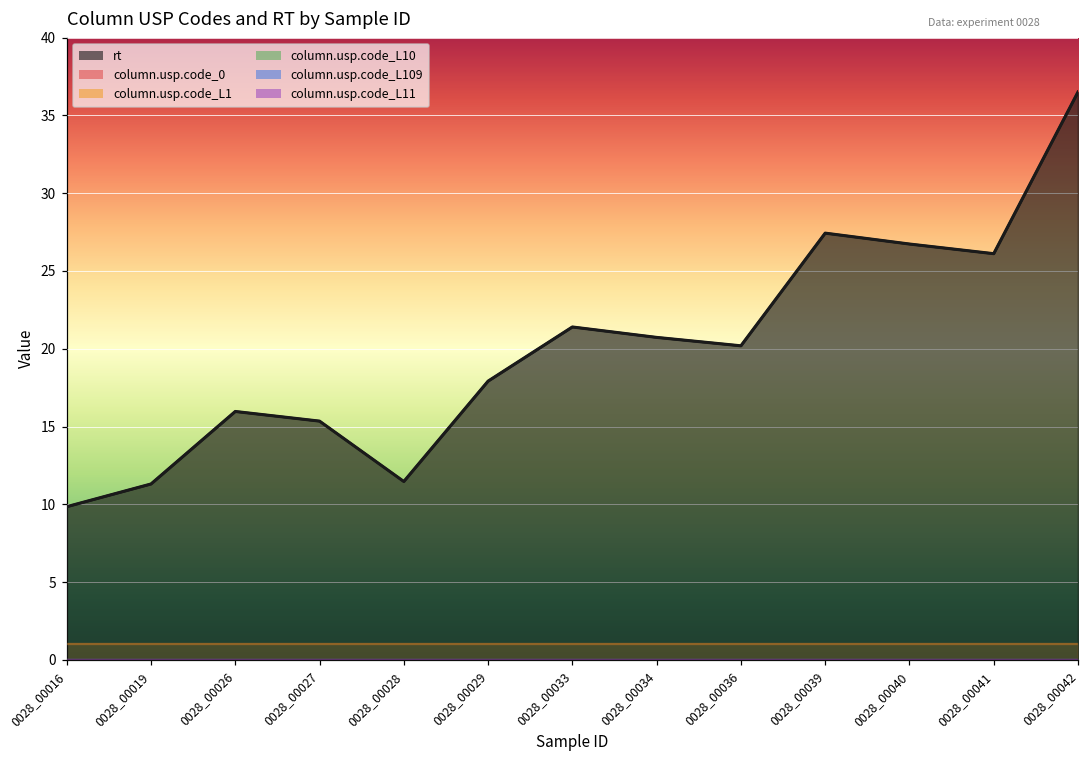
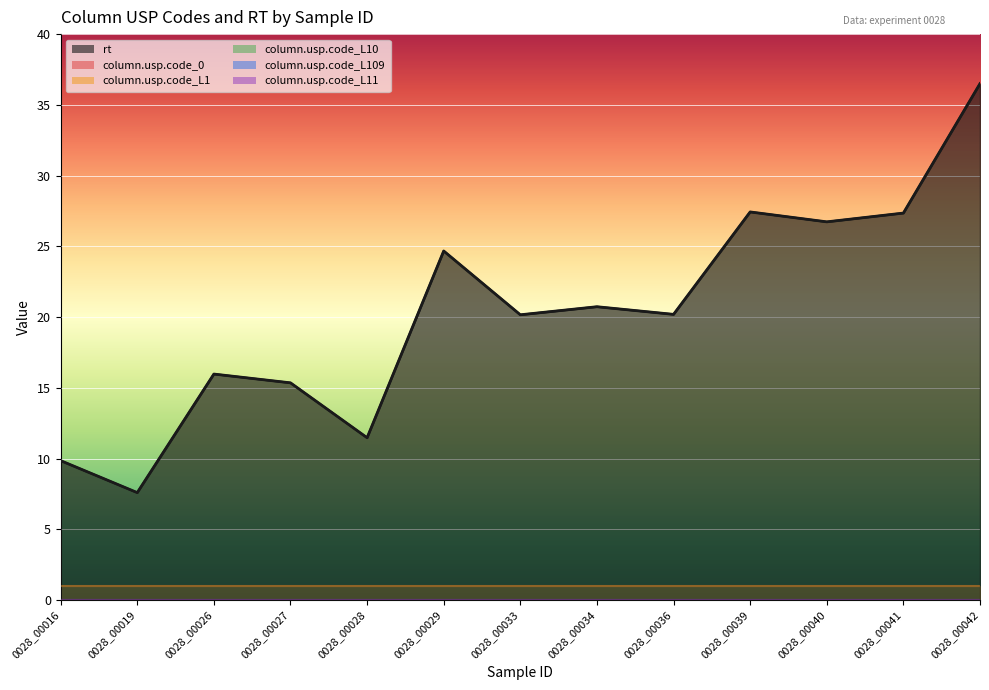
rt, 0028_00019: 11.3 -> 7.6
rt, 0028_00029: 17.9 -> 24.7
rt, 0028_00033: 21.4 -> 20.2
rt, 0028_00041: 26.1 -> 27.4
